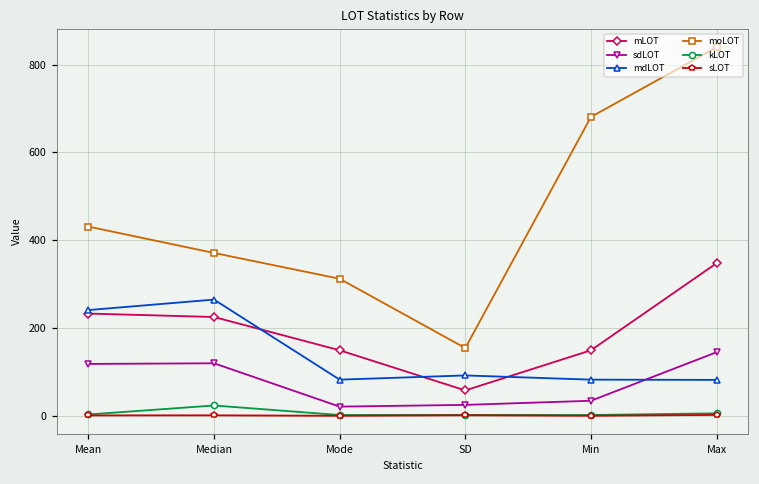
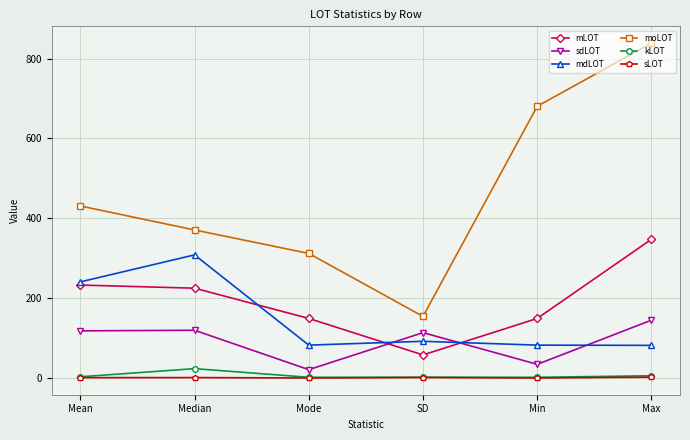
mdLOT, Median: 260 -> 310
sdLOT, SD: 20 -> 110
